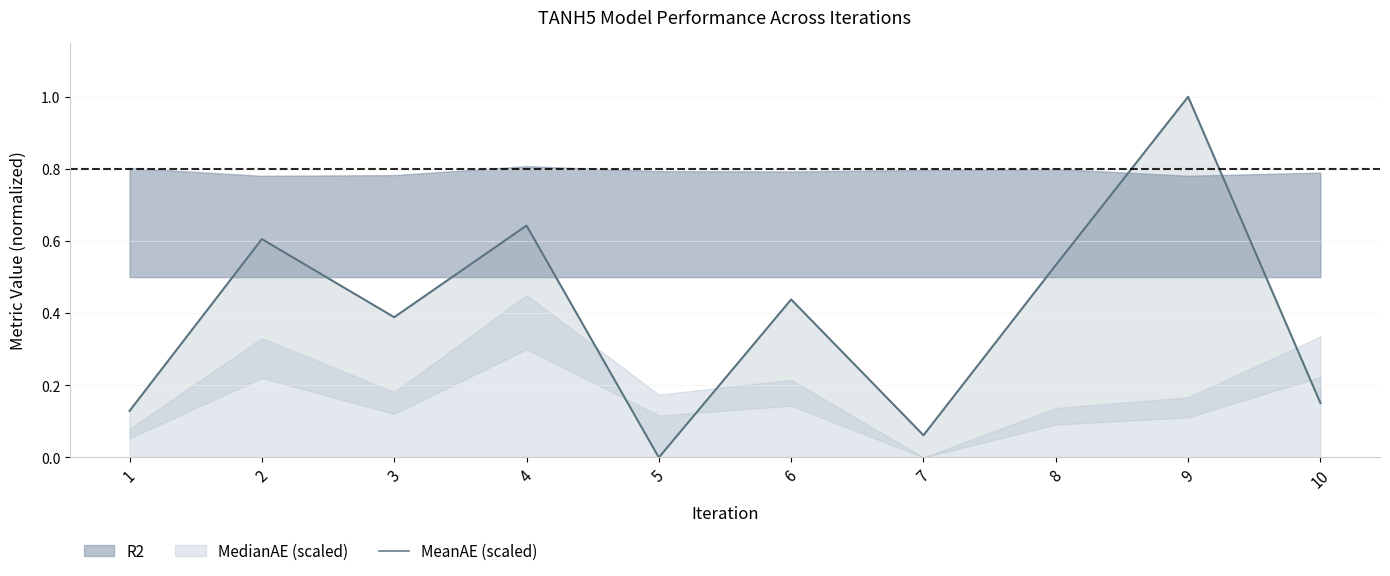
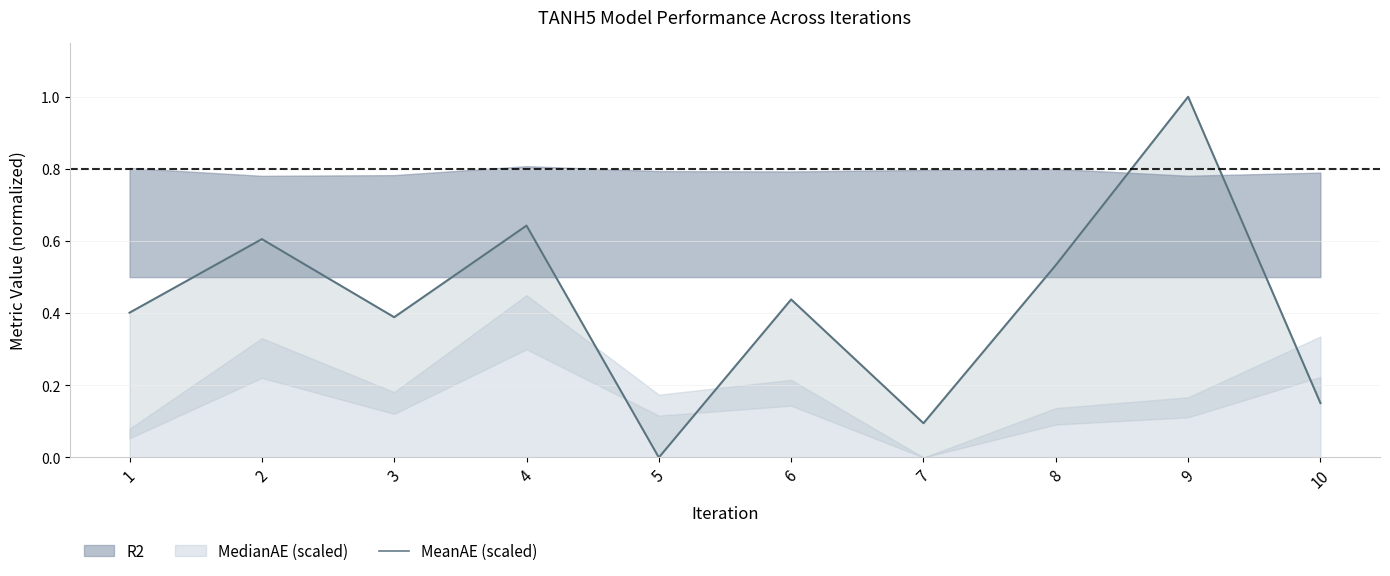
MeanAE (scaled), 1: 0.13 -> 0.40
MeanAE (scaled), 7: 0.06 -> 0.09
